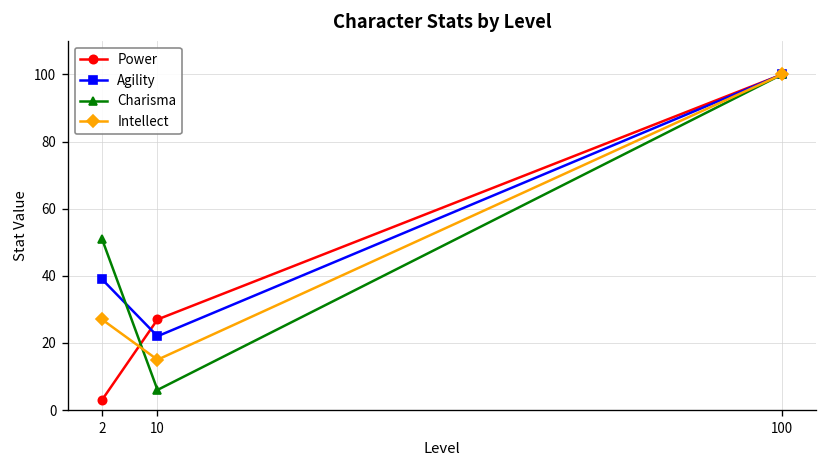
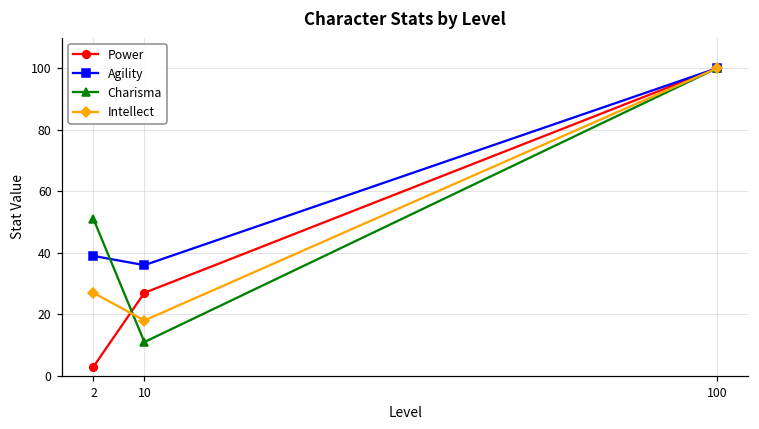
Agility, 10: 22 -> 36
Charisma, 10: 6 -> 11
Intellect, 10: 15 -> 18
